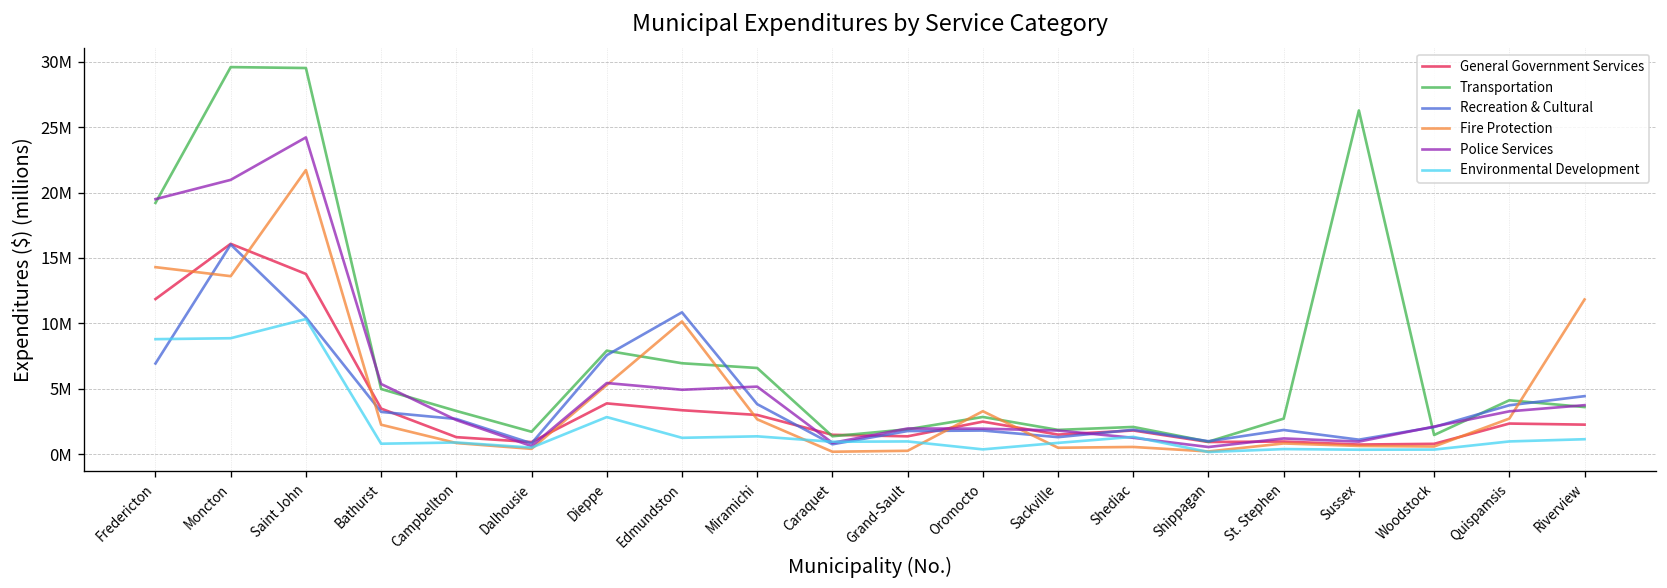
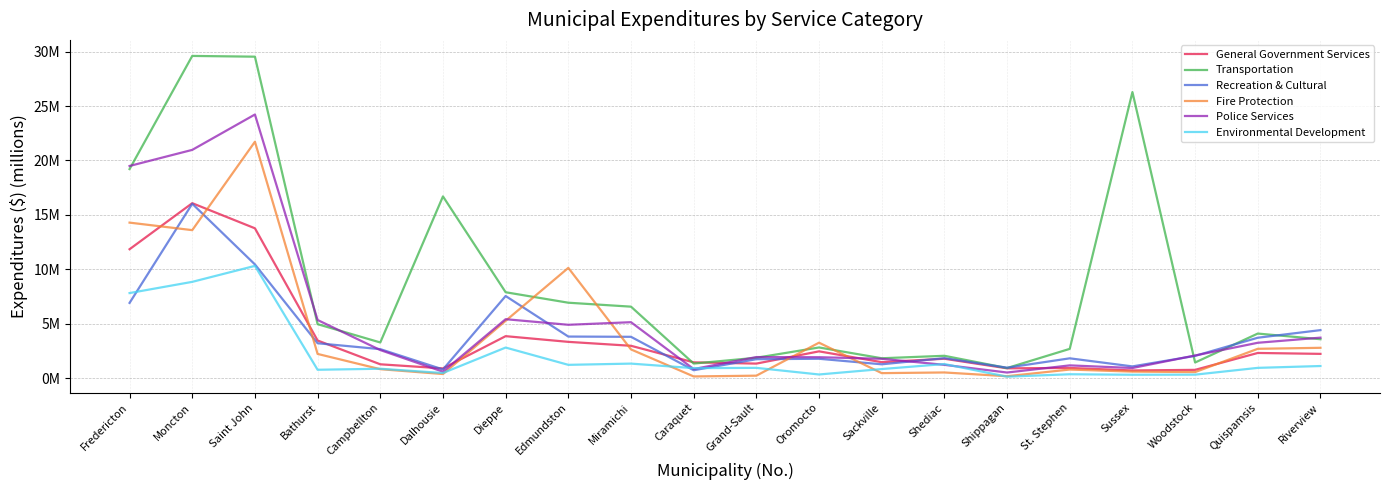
Environmental Development, Fredericton: 8800000 -> 7800000
Transportation, Dalhousie: 1700000 -> 16700000
Recreation & Cultural, Edmundston: 10800000 -> 3800000
Fire Protection, Riverview: 11800000 -> 2800000
